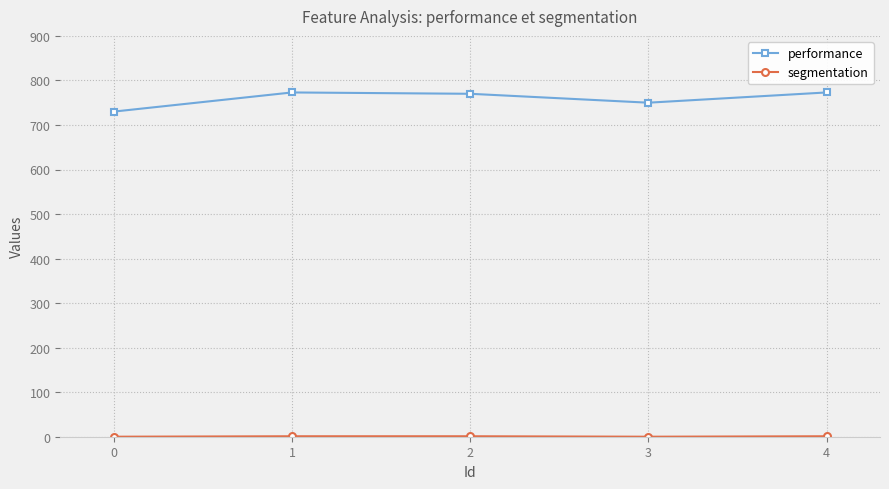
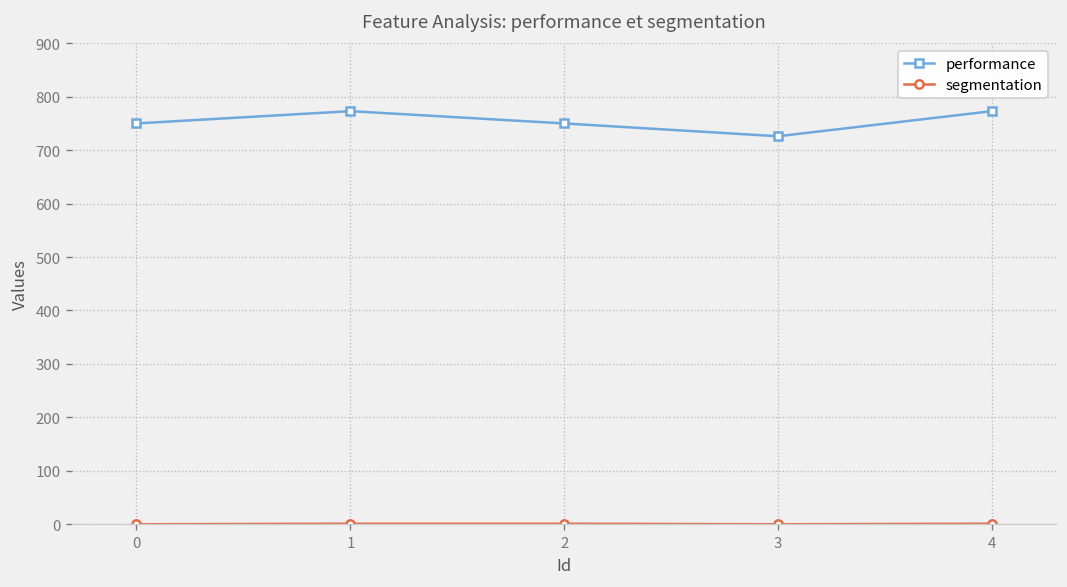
performance, 0: 730 -> 750
performance, 2: 770 -> 750
performance, 3: 750 -> 730
